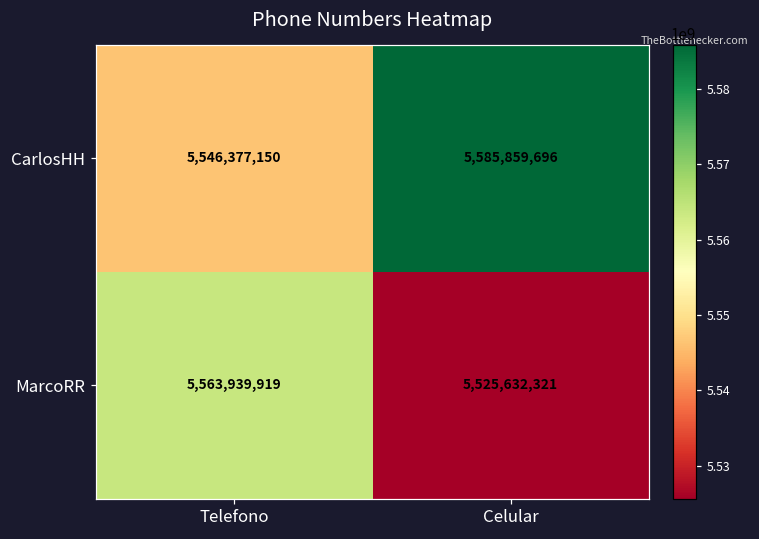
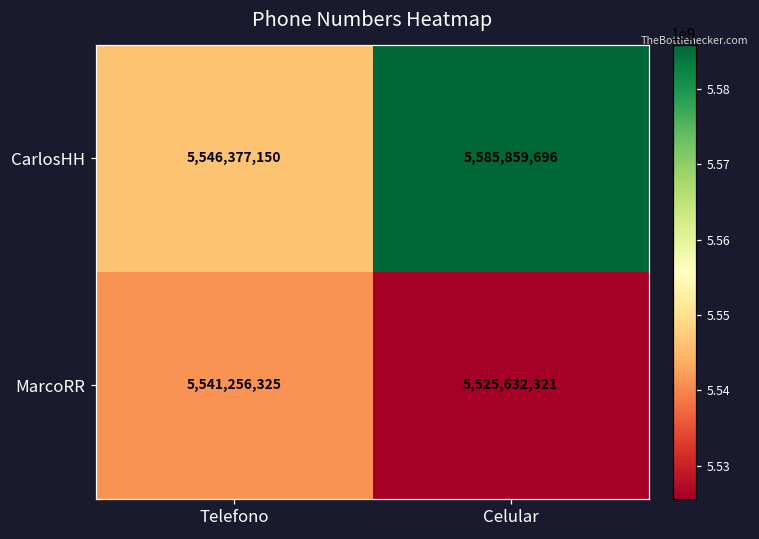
MarcoRR, Telefono: 5,563,939,919 -> 5,541,256,325
